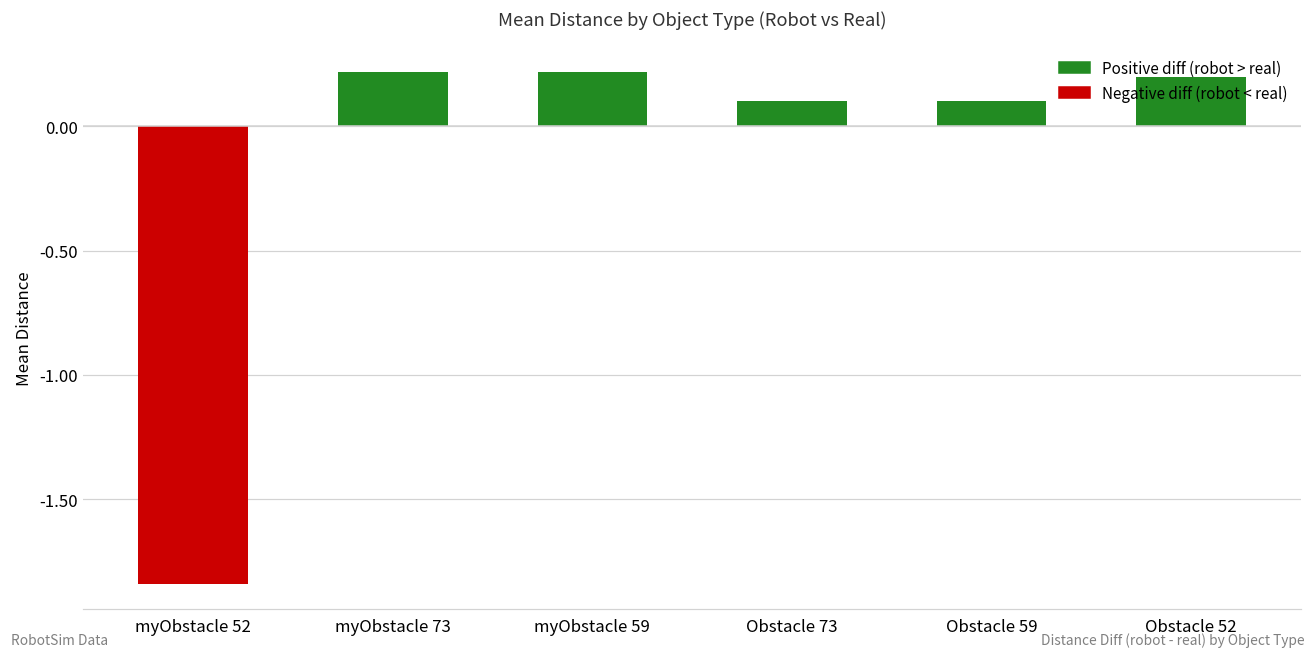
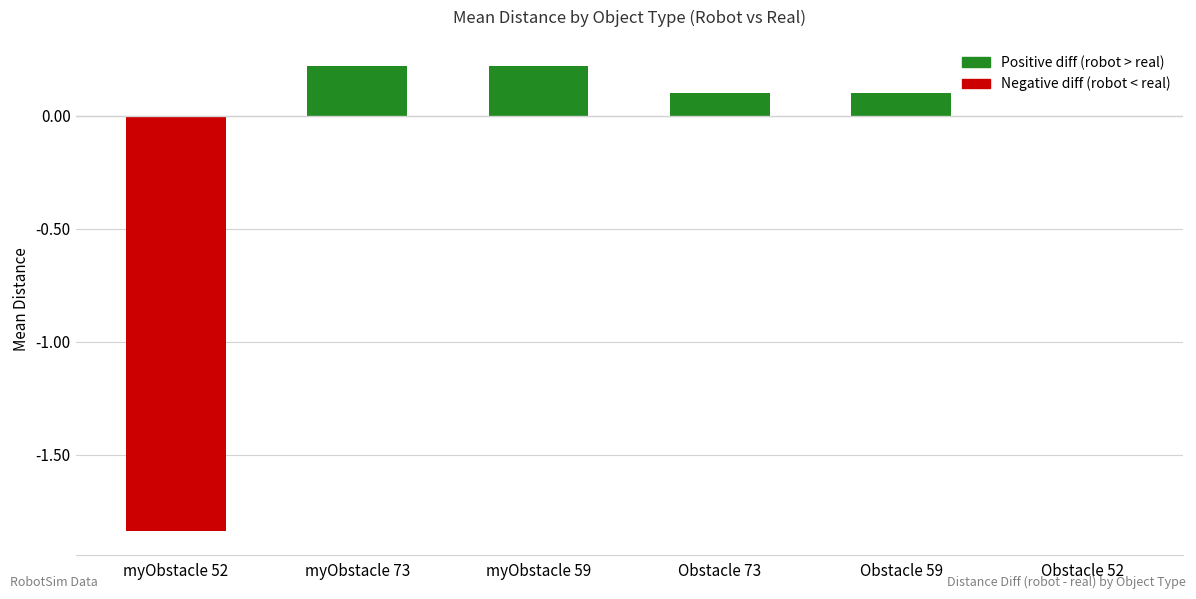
Obstacle 52: 0.2 -> 0.0
